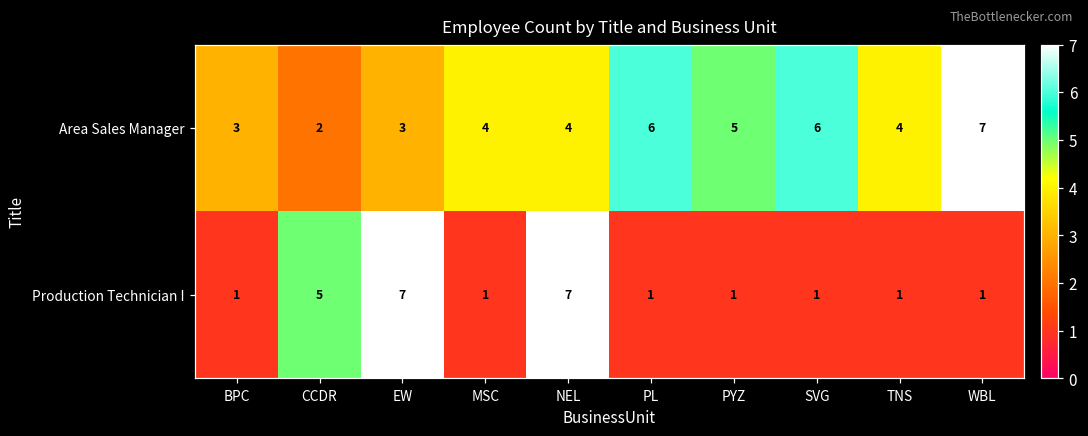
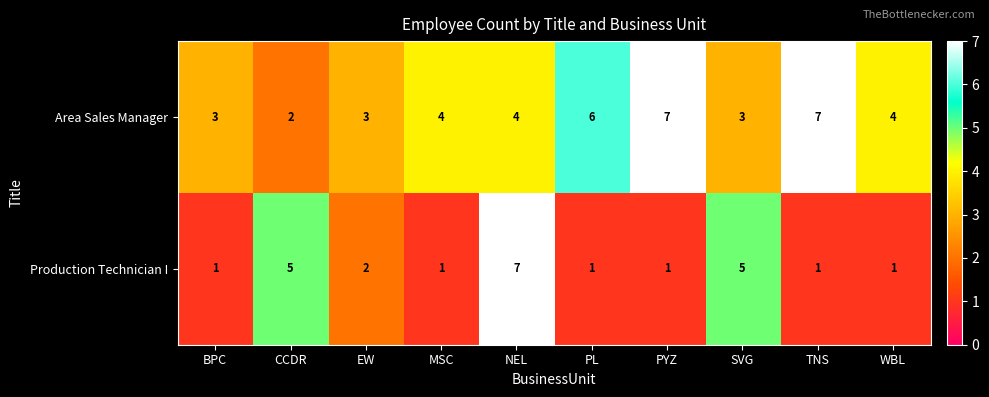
Area Sales Manager, PYZ: 5 -> 7
Area Sales Manager, SVG: 6 -> 3
Area Sales Manager, TNS: 4 -> 7
Area Sales Manager, WBL: 7 -> 4
Production Technician I, EW: 7 -> 2
Production Technician I, SVG: 1 -> 5
